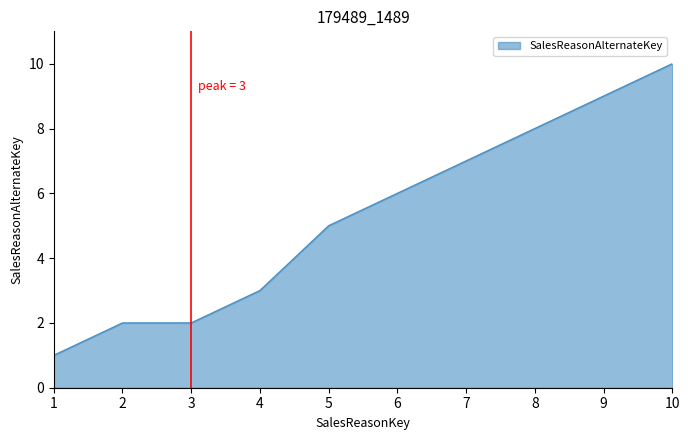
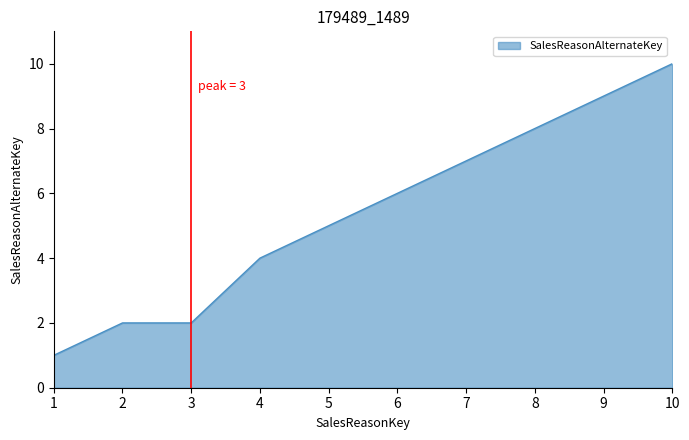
4: 3 -> 4
